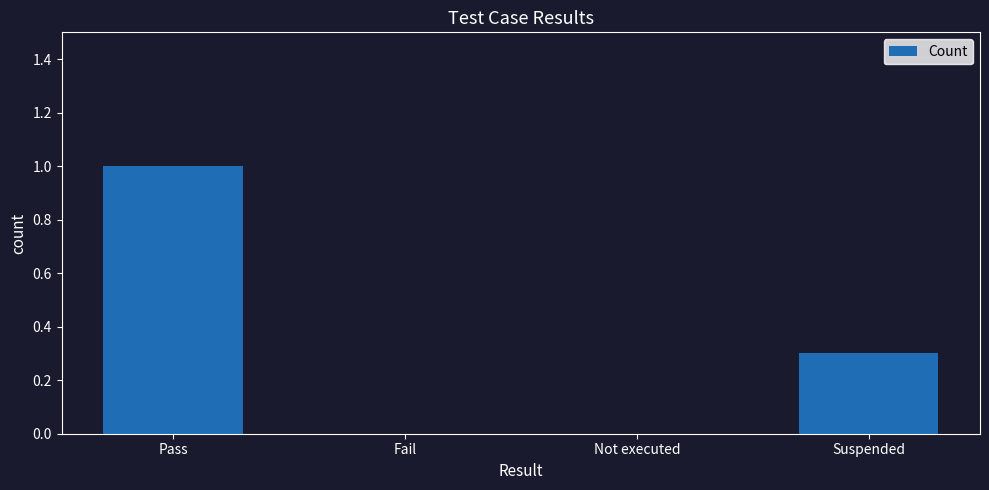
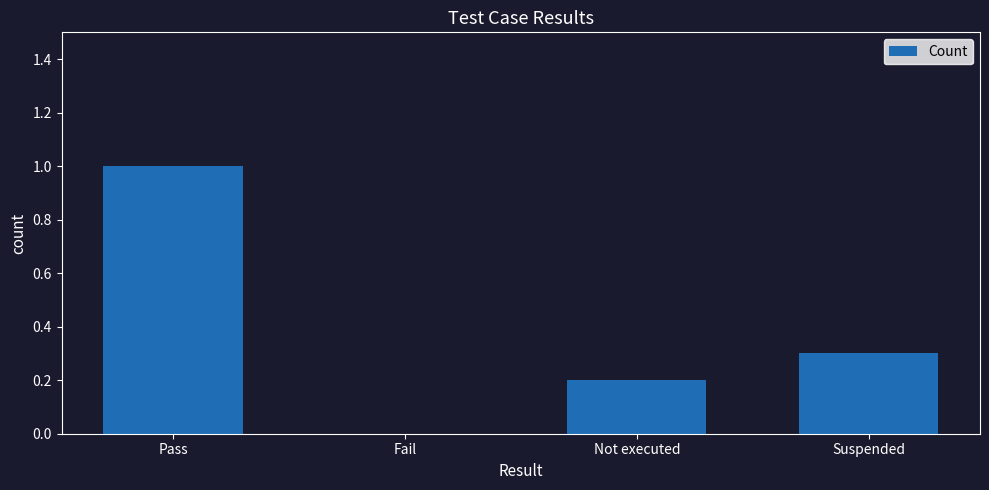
Not executed: 0.0 -> 0.2
